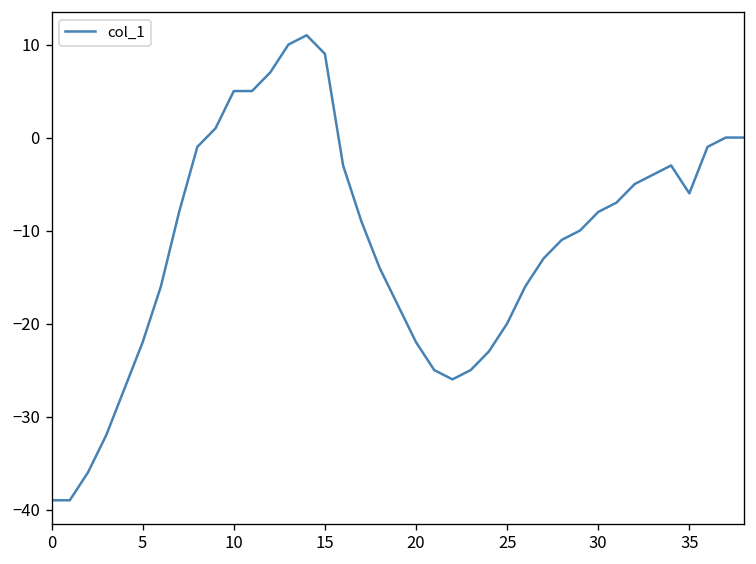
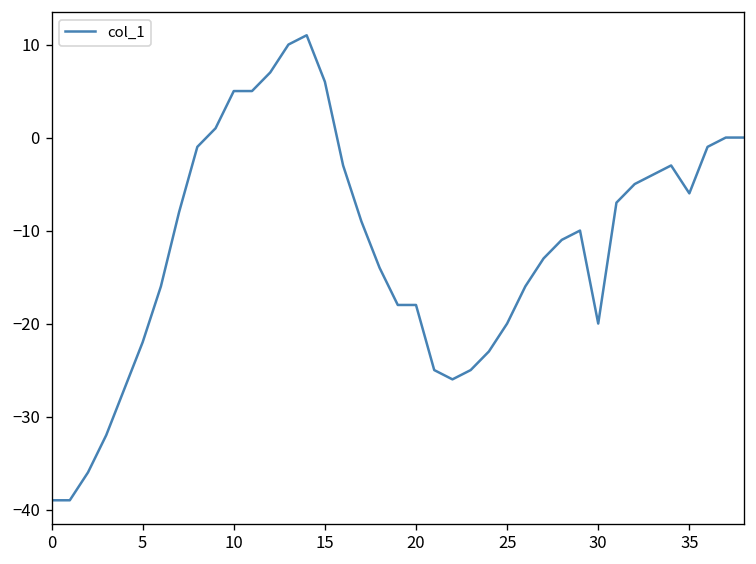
15: 9 -> 6
20: -22 -> -18
30: -8 -> -20
